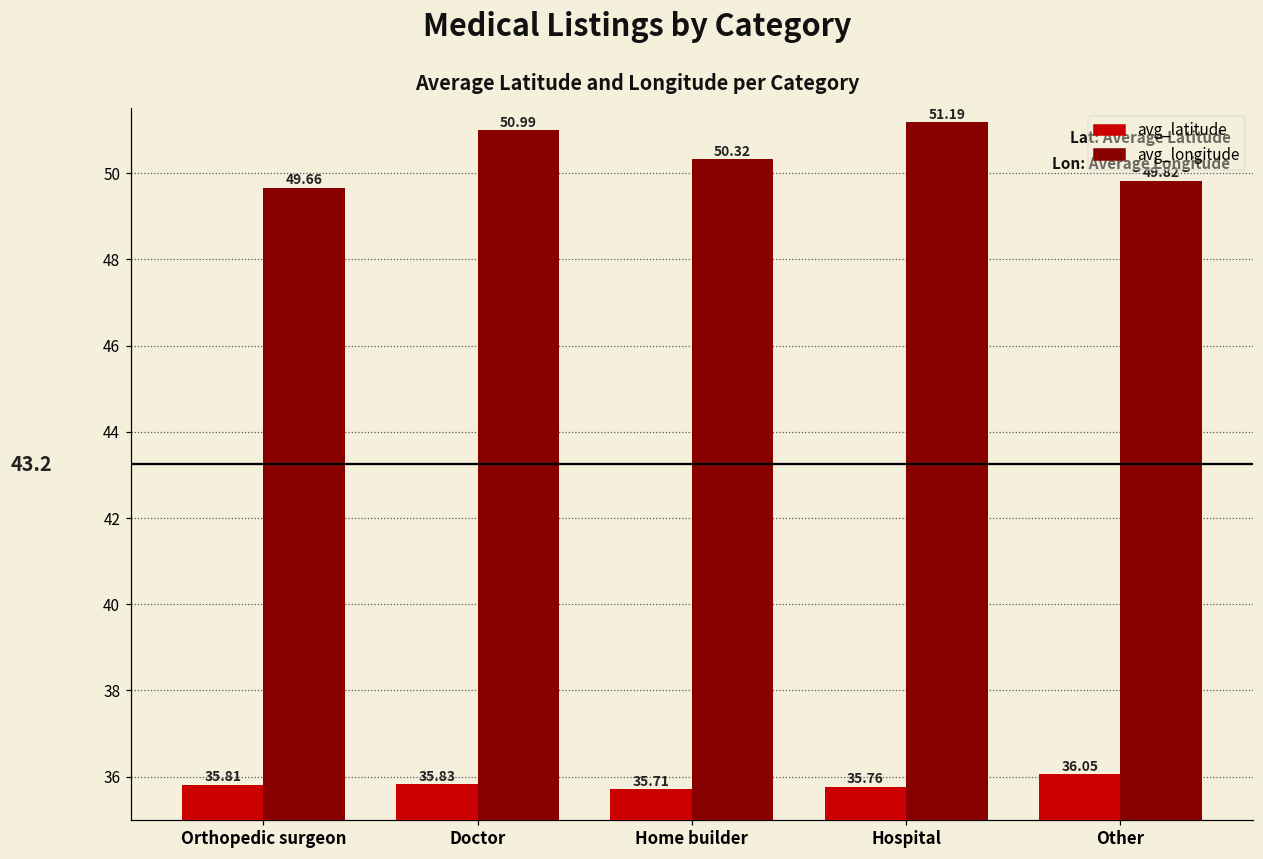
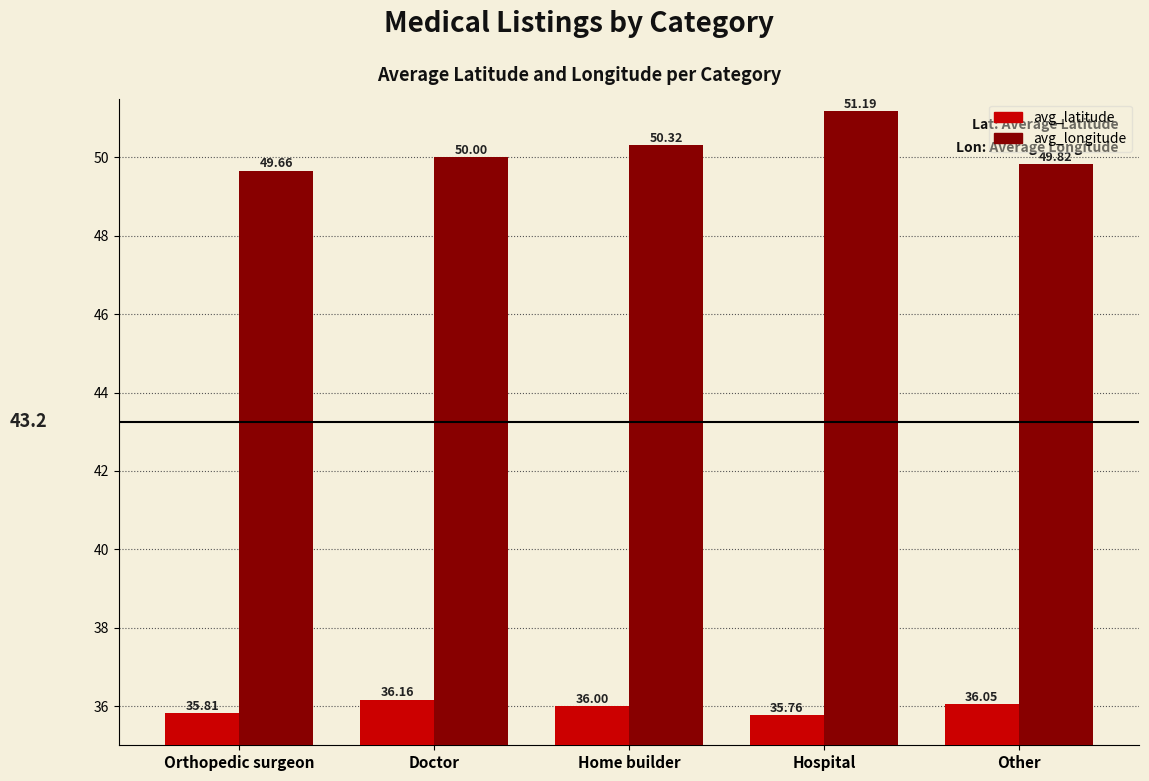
avg_latitude, Doctor: 35.83 -> 36.16
avg_longitude, Doctor: 50.99 -> 50.00
avg_latitude, Home builder: 35.71 -> 36.00
